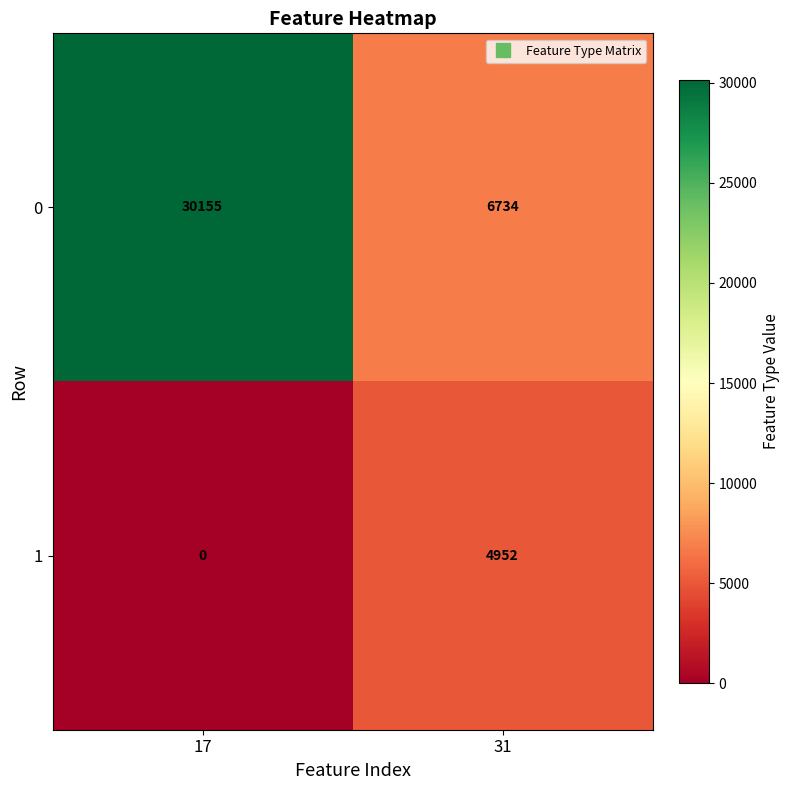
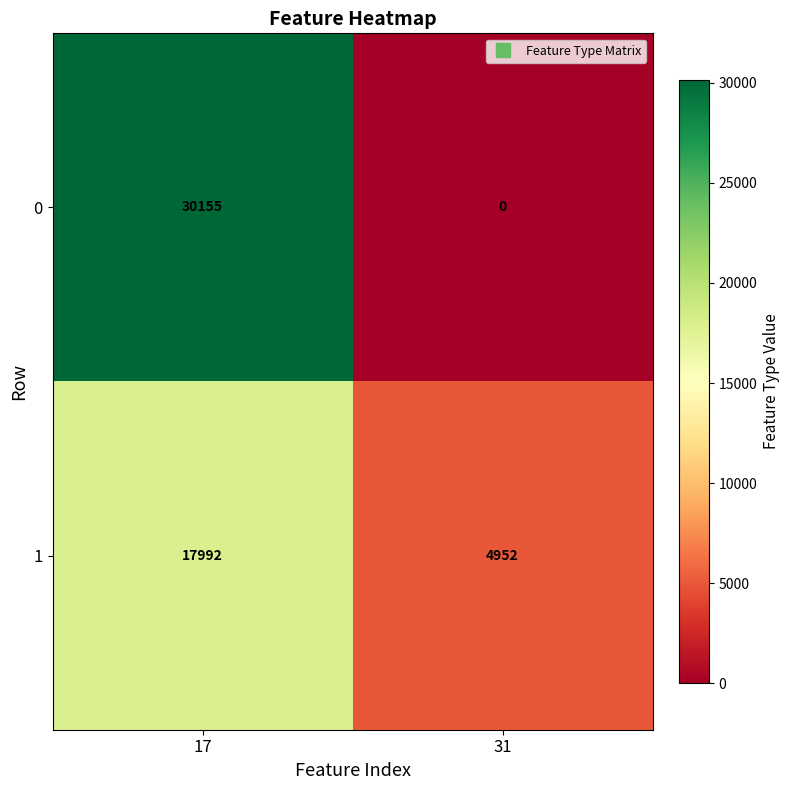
0, 31: 6734 -> 0
1, 17: 0 -> 17992
